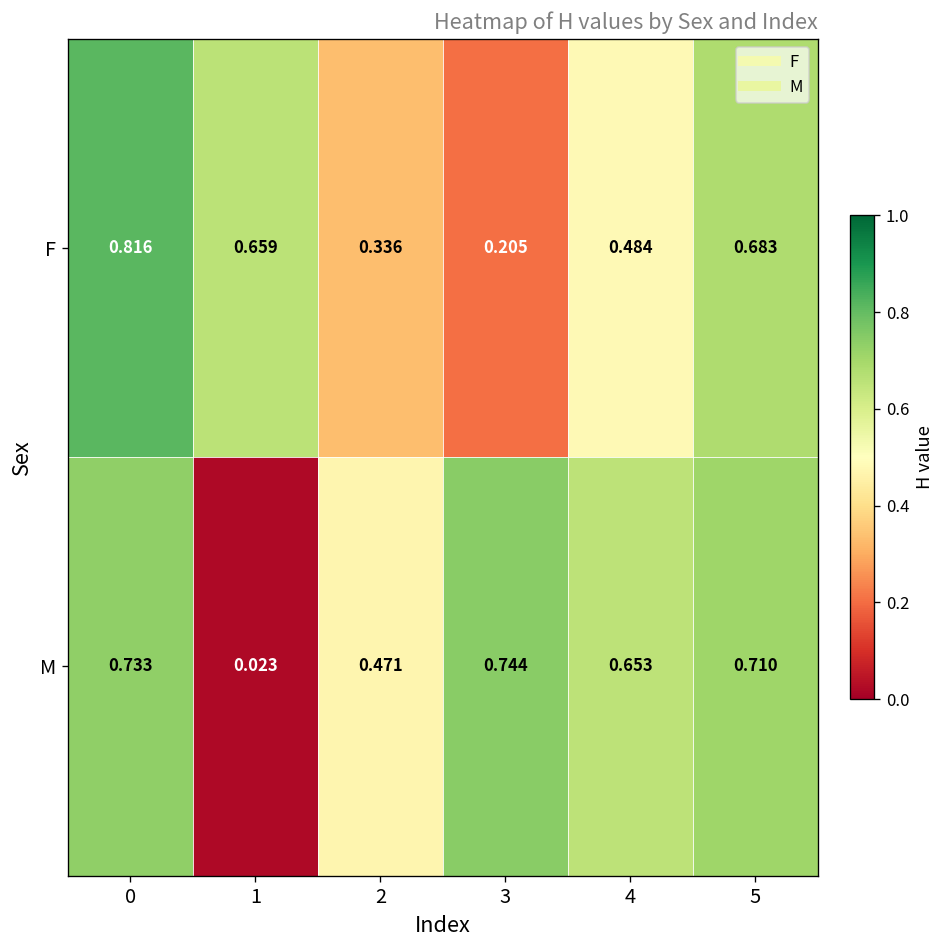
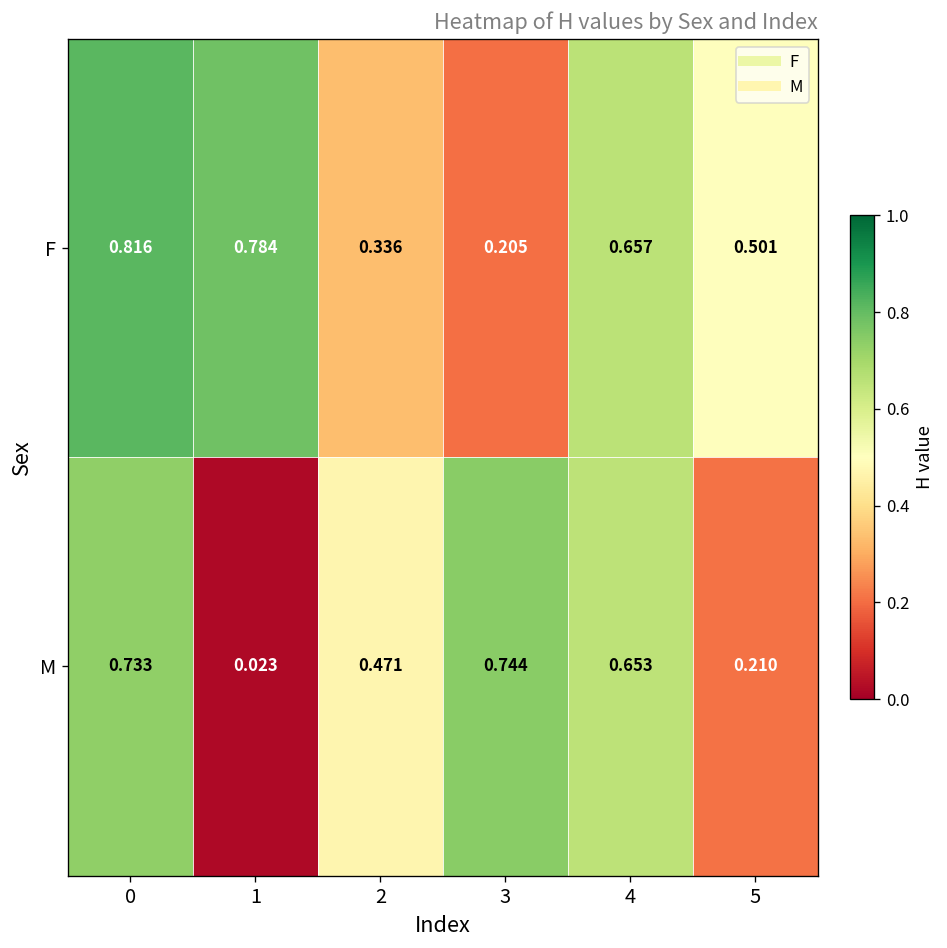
F, 1: 0.659 -> 0.784
F, 4: 0.484 -> 0.657
F, 5: 0.683 -> 0.501
M, 5: 0.710 -> 0.210
